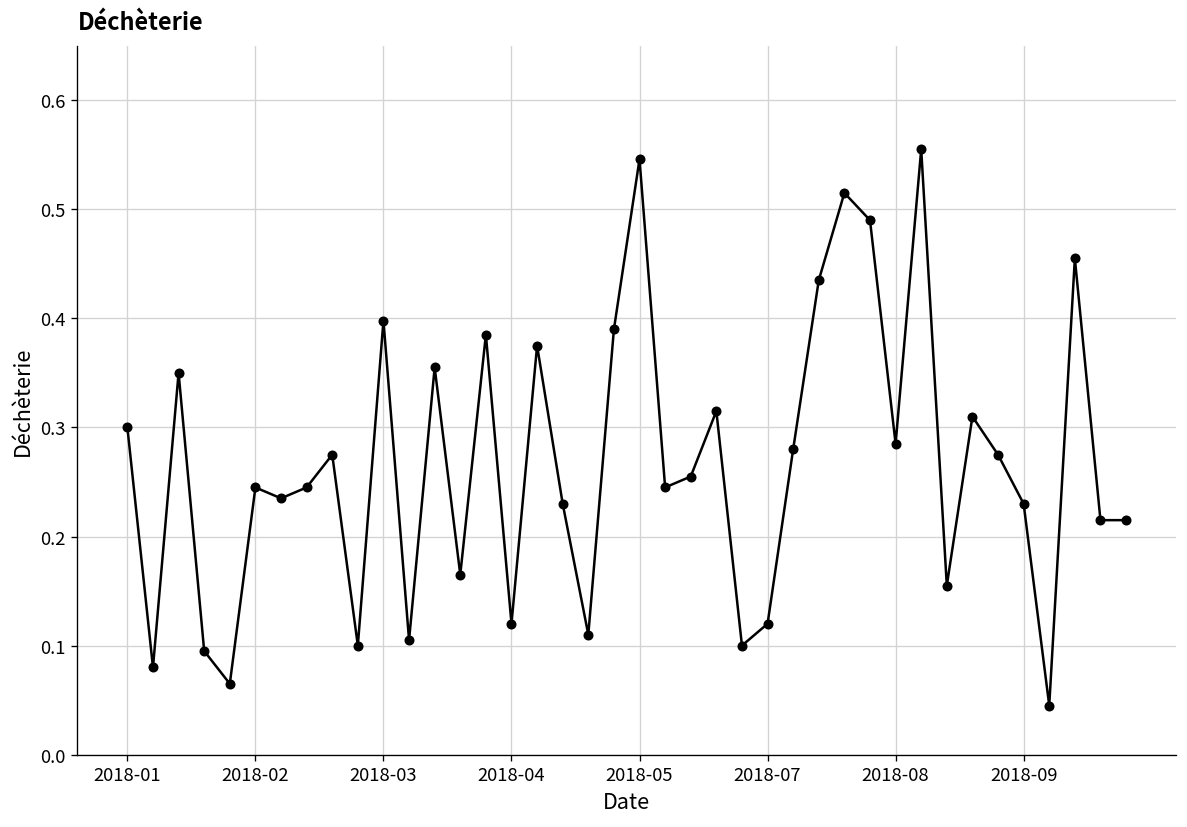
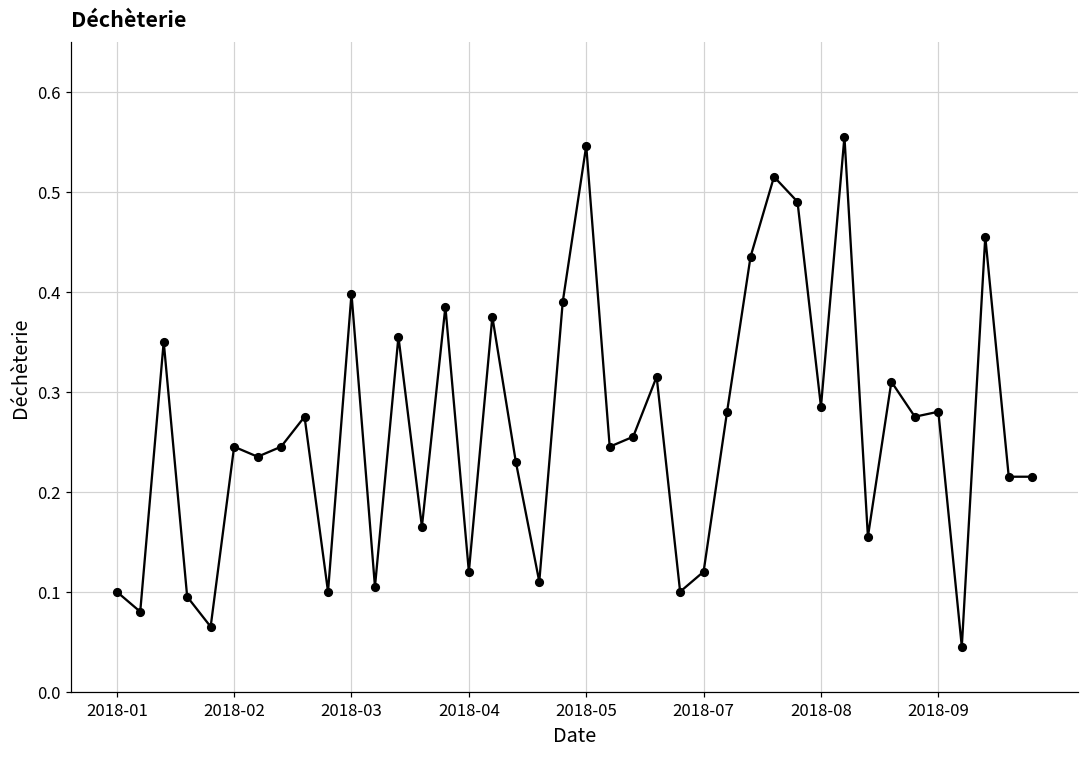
2018-01: 0.3 -> 0.1
2018-09: 0.23 -> 0.28
